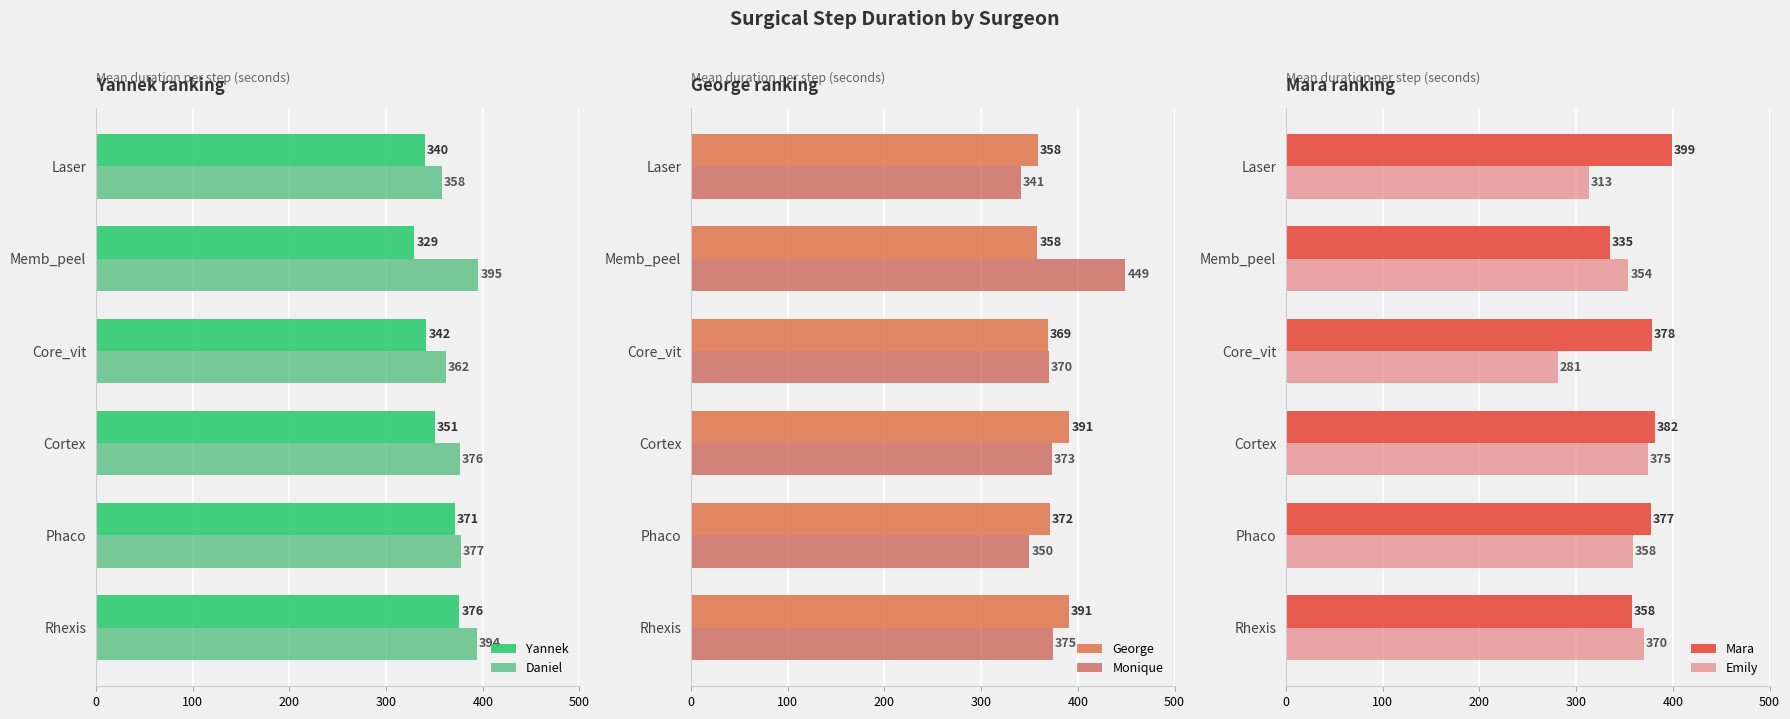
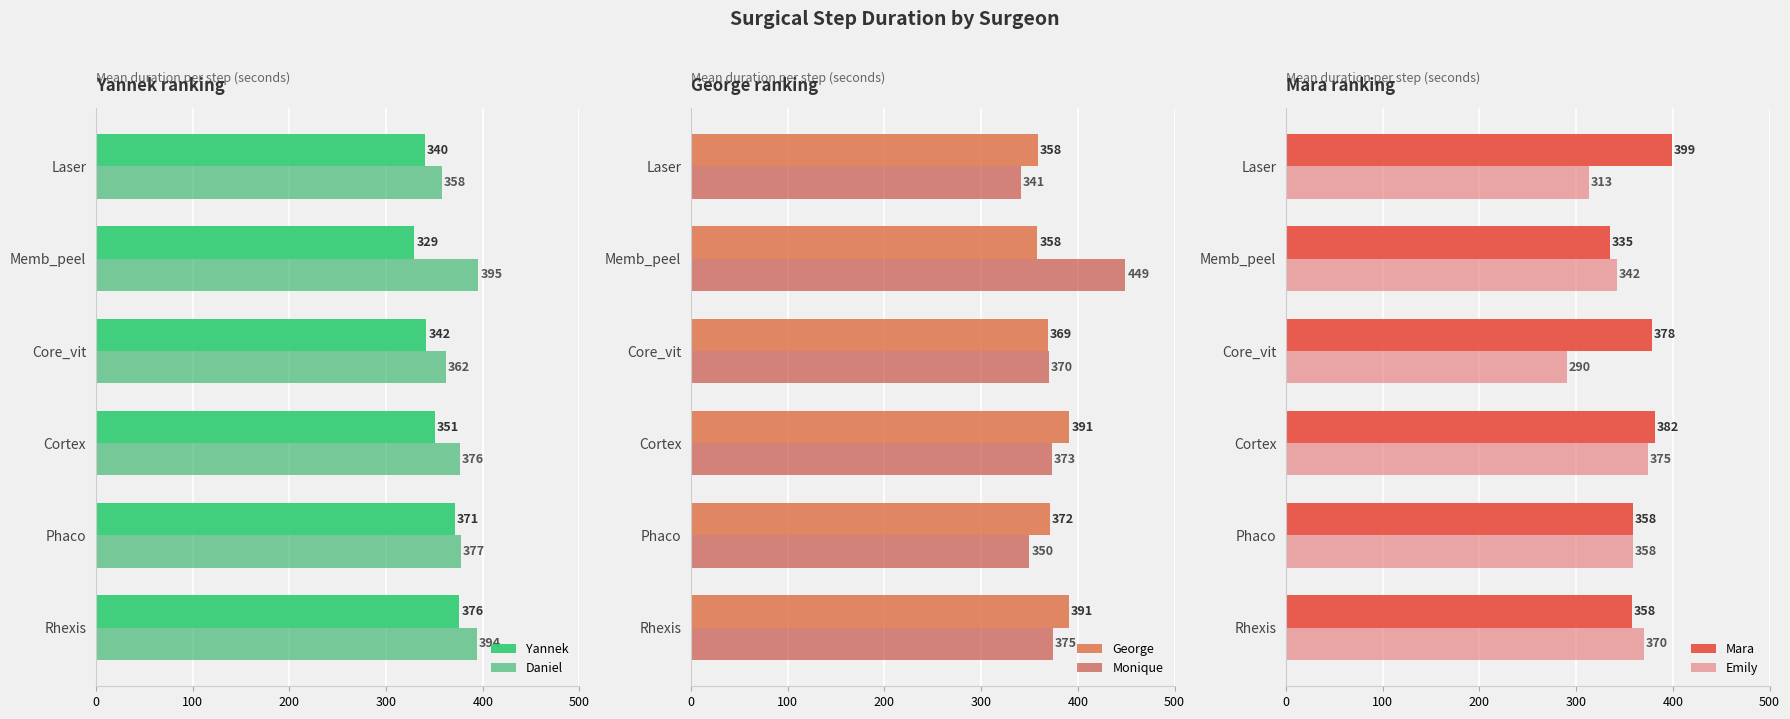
Mara ranking, Emily, Memb_peel: 354 -> 342
Mara ranking, Emily, Core_vit: 281 -> 290
Mara ranking, Mara, Phaco: 377 -> 358
